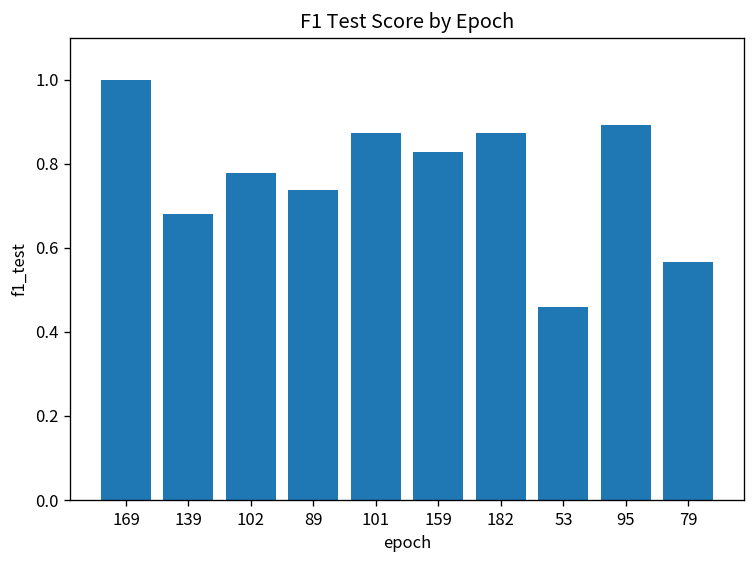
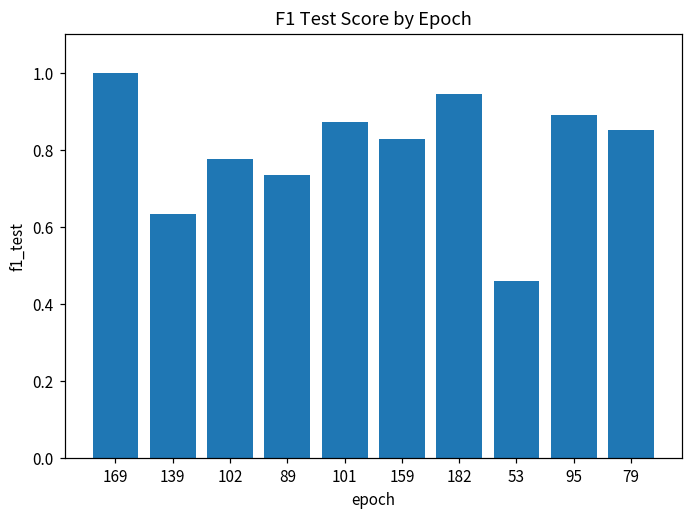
139: 0.68 -> 0.63
182: 0.87 -> 0.95
79: 0.57 -> 0.85
